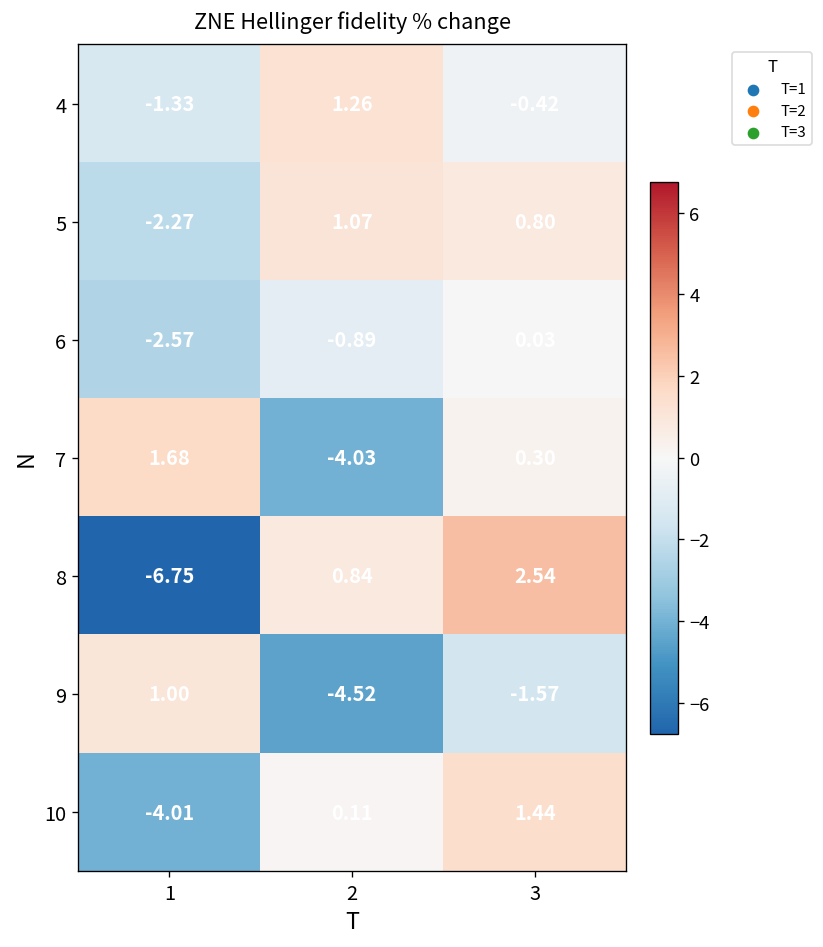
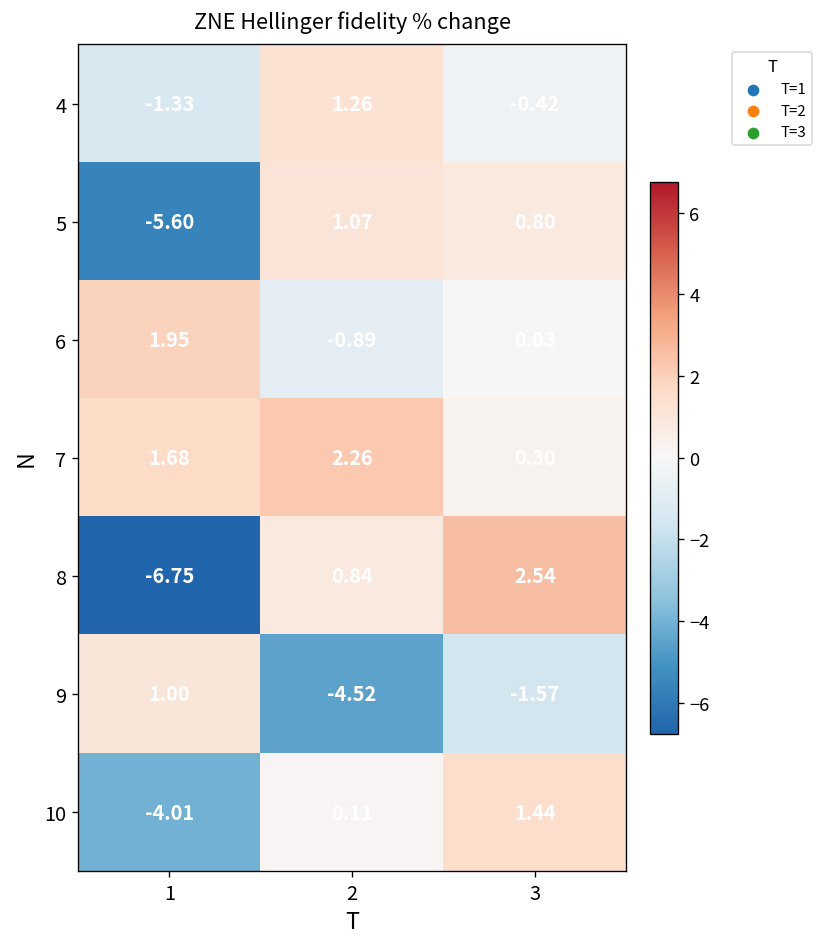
5, 1: -2.27 -> -5.60
6, 1: -2.57 -> 1.95
7, 2: -4.03 -> 2.26
